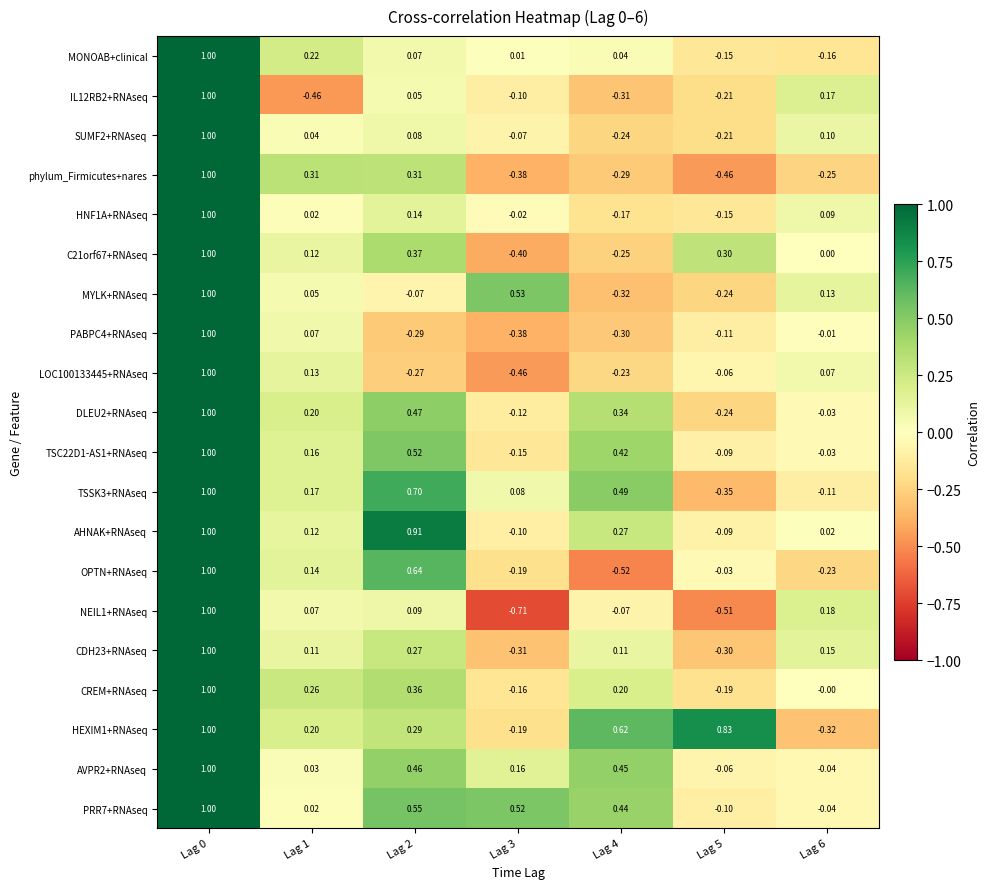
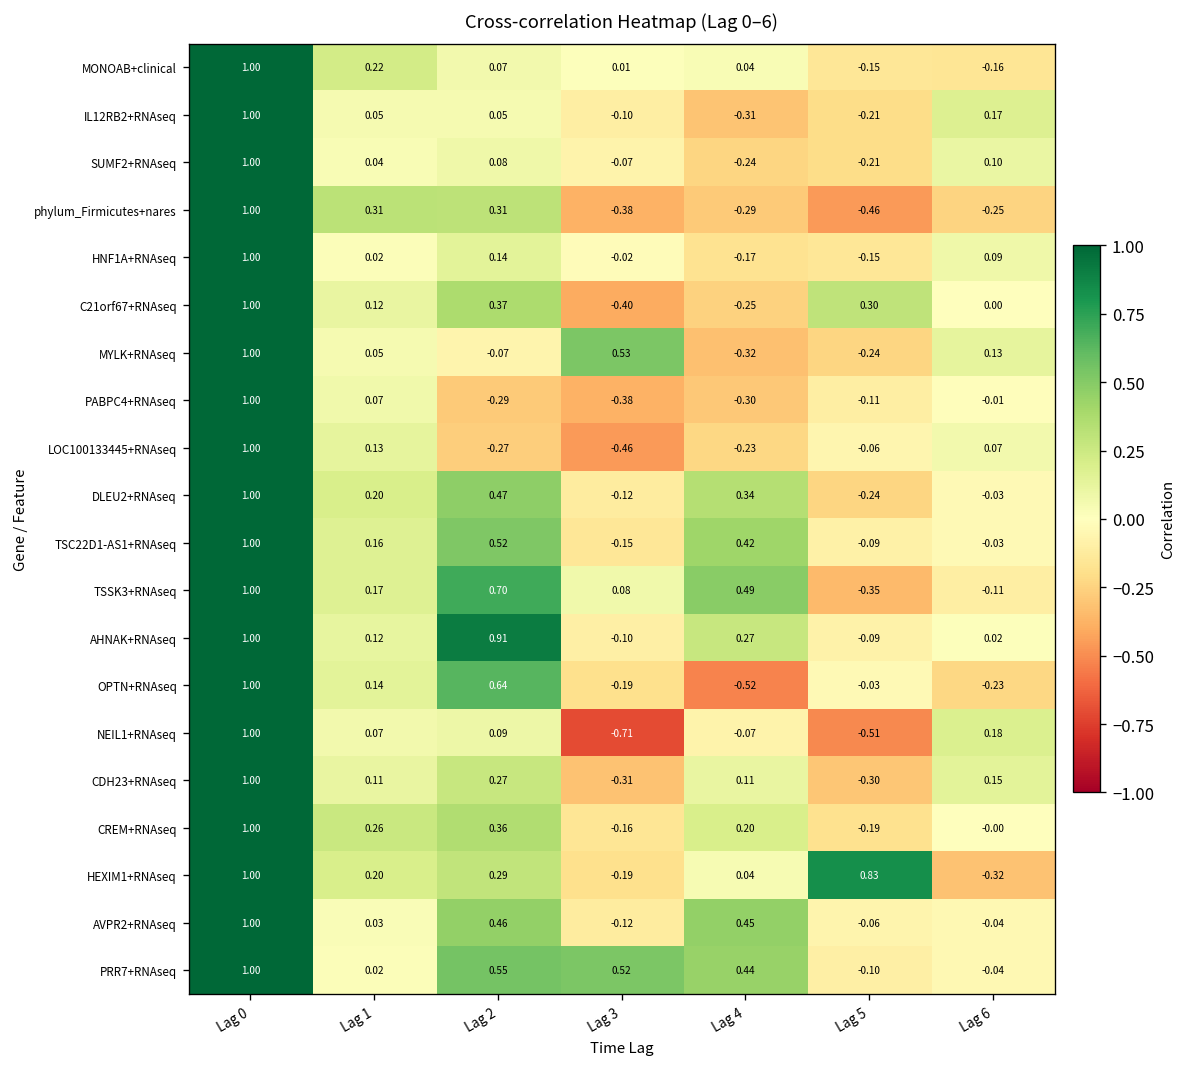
IL12RB2+RNAseq, Lag 1: -0.46 -> 0.05
HEXIM1+RNAseq, Lag 4: 0.62 -> 0.04
AVPR2+RNAseq, Lag 3: 0.16 -> -0.12
